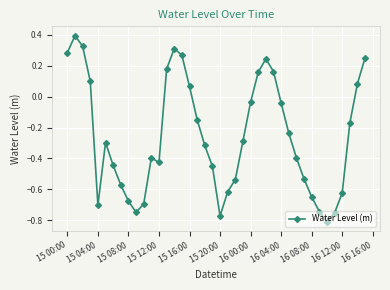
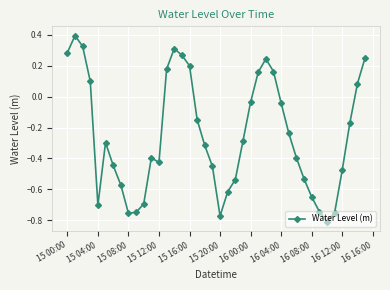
15 08:00: -0.68 -> -0.75
15 16:00: 0.07 -> 0.20
16 12:00: -0.62 -> -0.48
